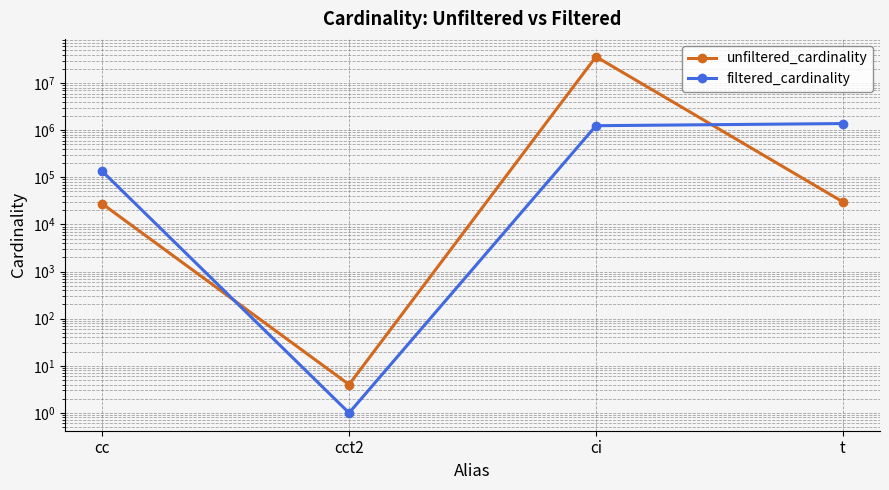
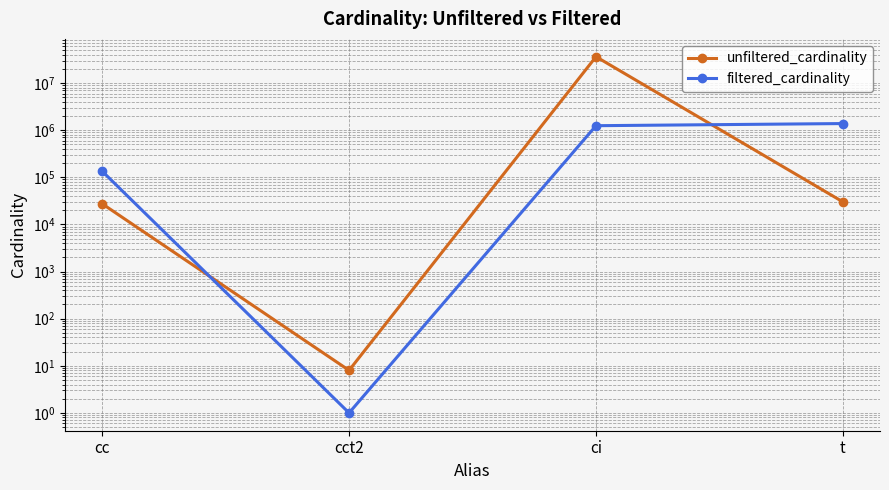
unfiltered_cardinality, cct2: 4 -> 8
